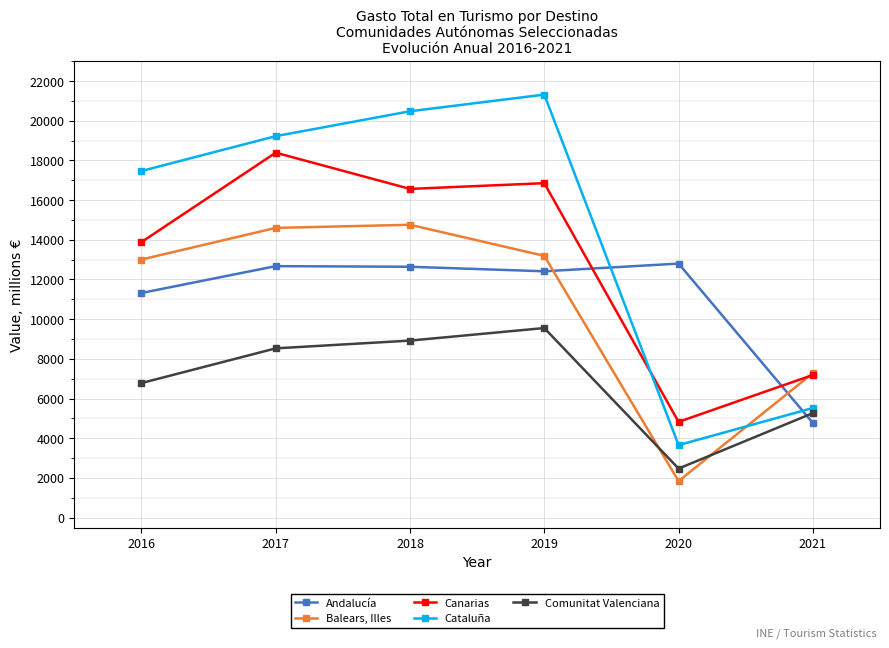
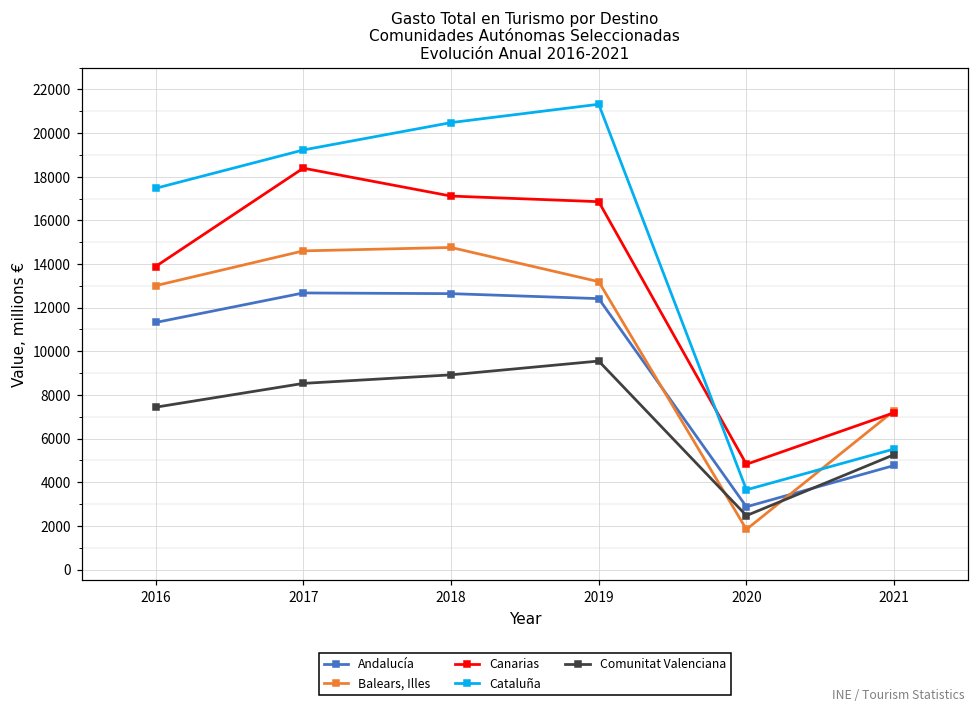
Comunitat Valenciana, 2016: 6800 -> 7400
Canarias, 2018: 16600 -> 17100
Andalucía, 2020: 12800 -> 2900
